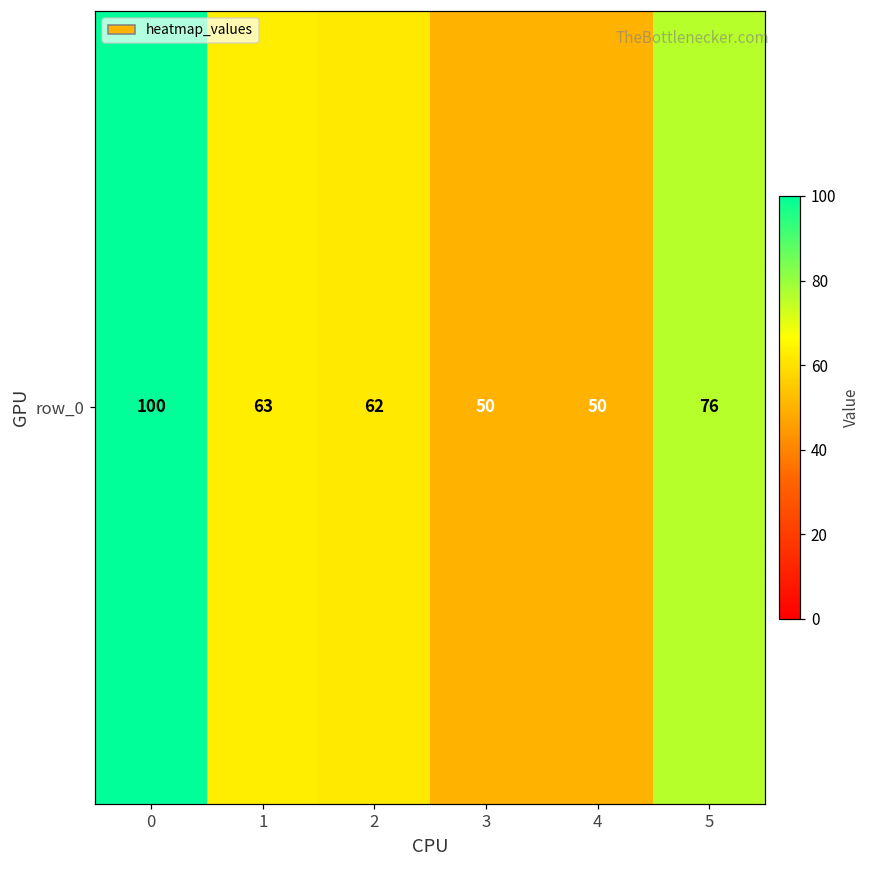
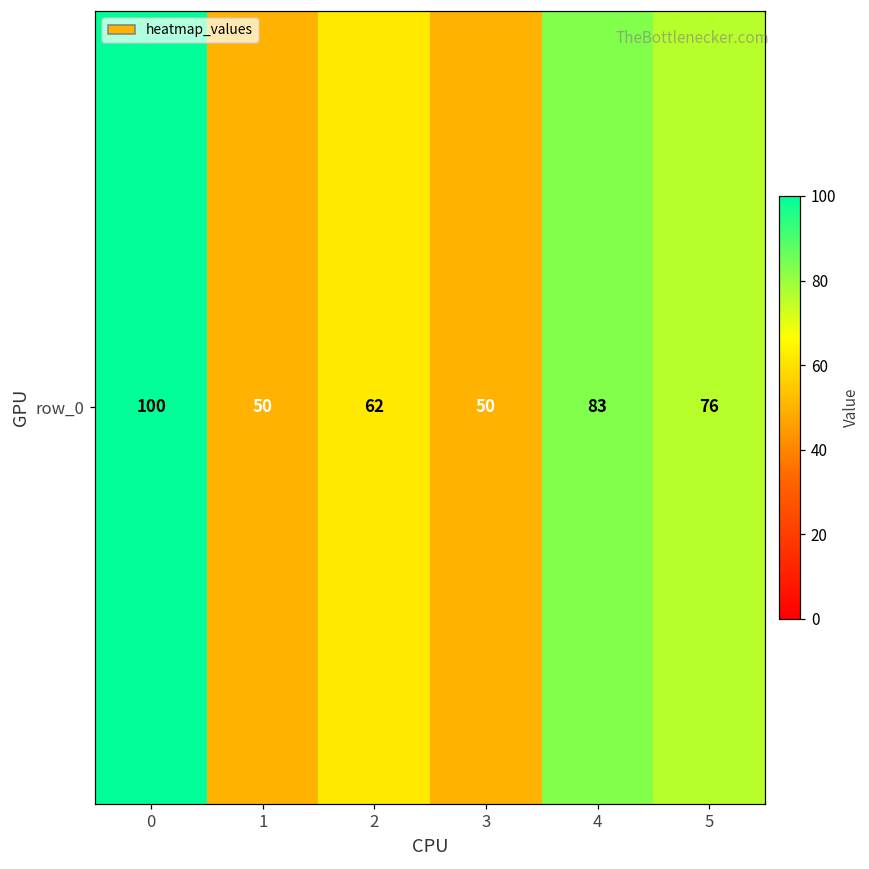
row_0, 1: 63 -> 50
row_0, 4: 50 -> 83
